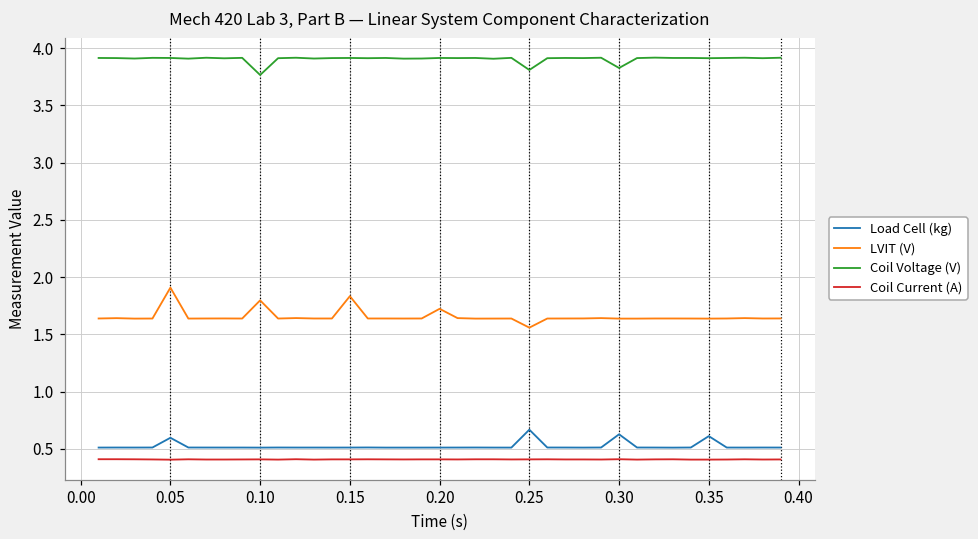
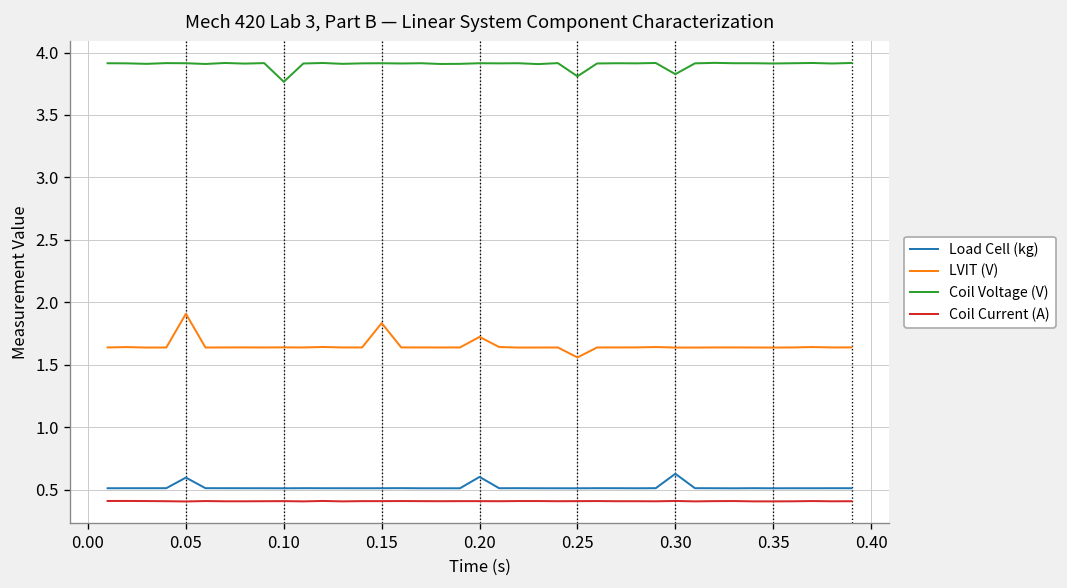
LVIT (V), 0.10: 1.80 -> 1.64
Load Cell (kg), 0.20: 0.51 -> 0.60
Load Cell (kg), 0.25: 0.67 -> 0.51
Load Cell (kg), 0.35: 0.61 -> 0.51
